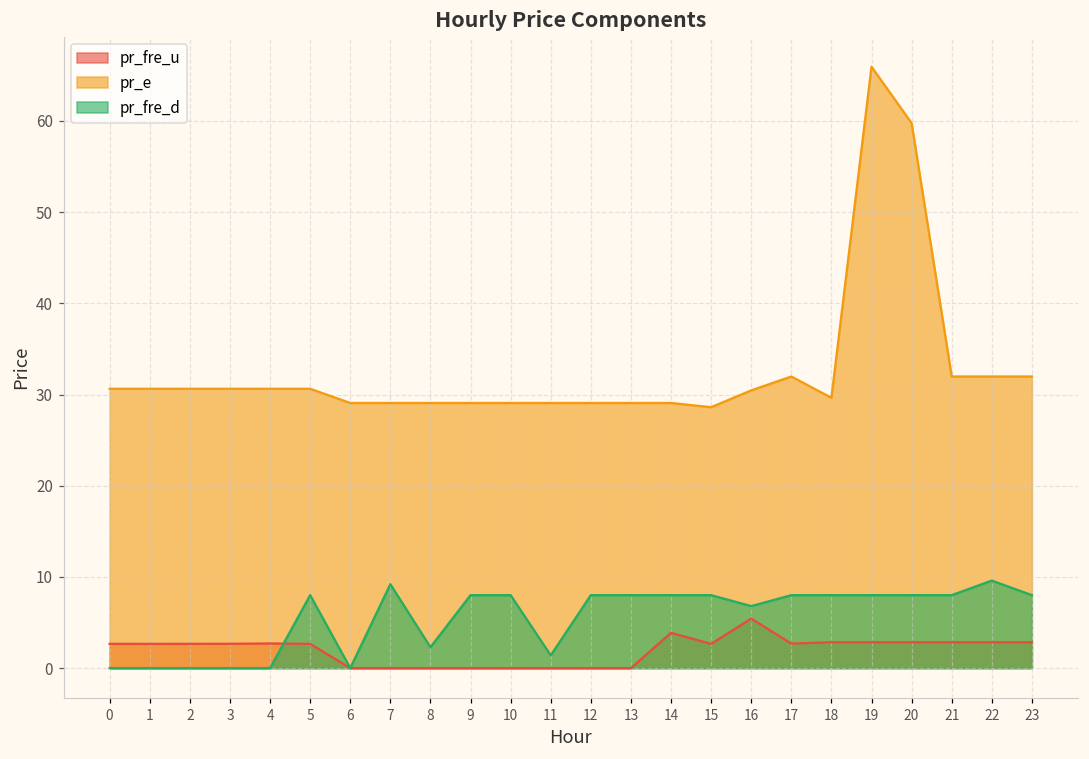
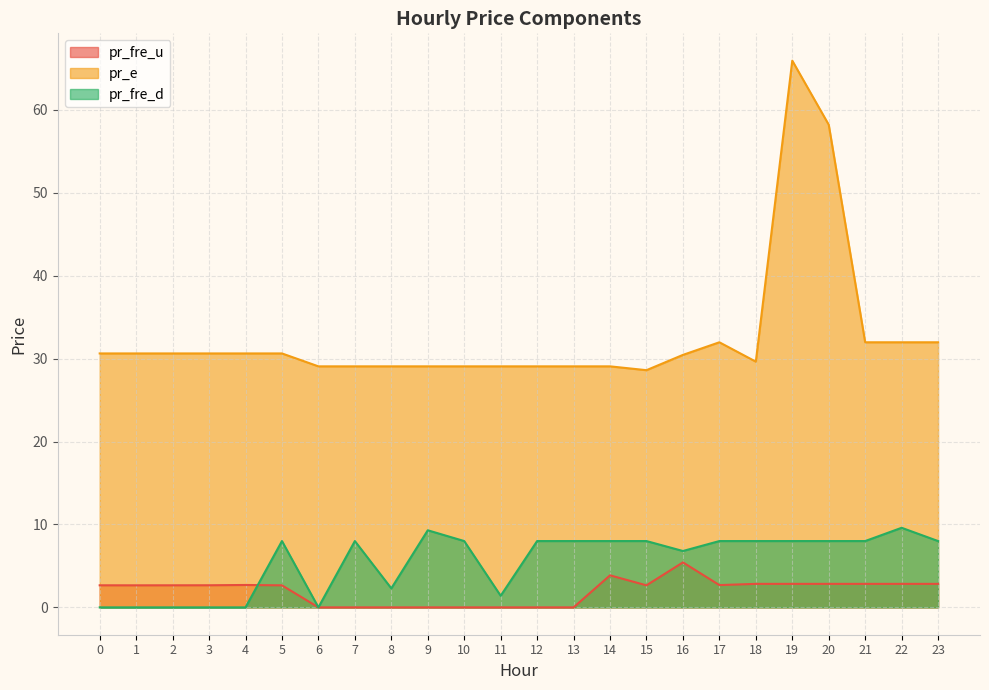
pr_fre_d, 7: 9 -> 8
pr_fre_d, 9: 8 -> 9
pr_e, 20: 60 -> 58
